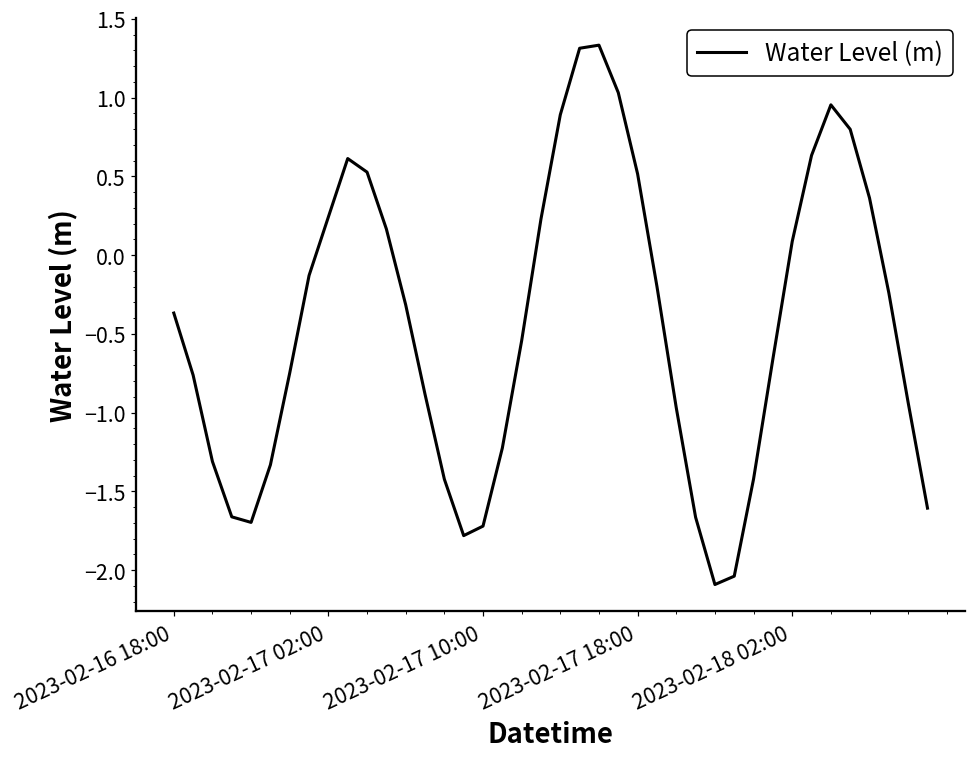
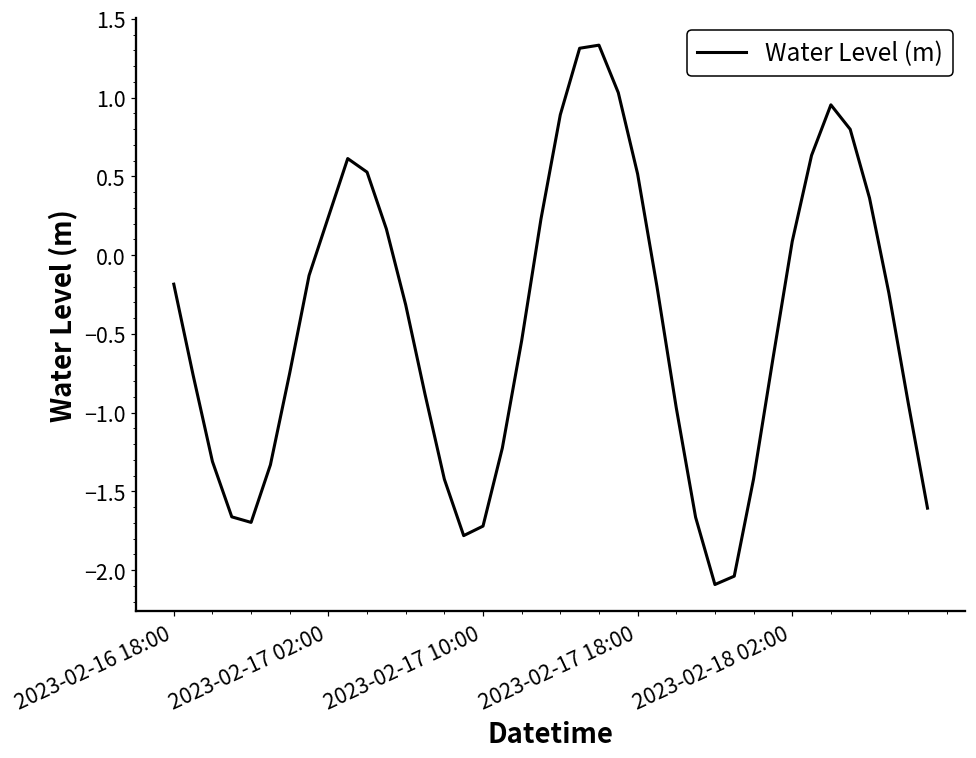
2023-02-16 18:00: -0.37 -> -0.18
